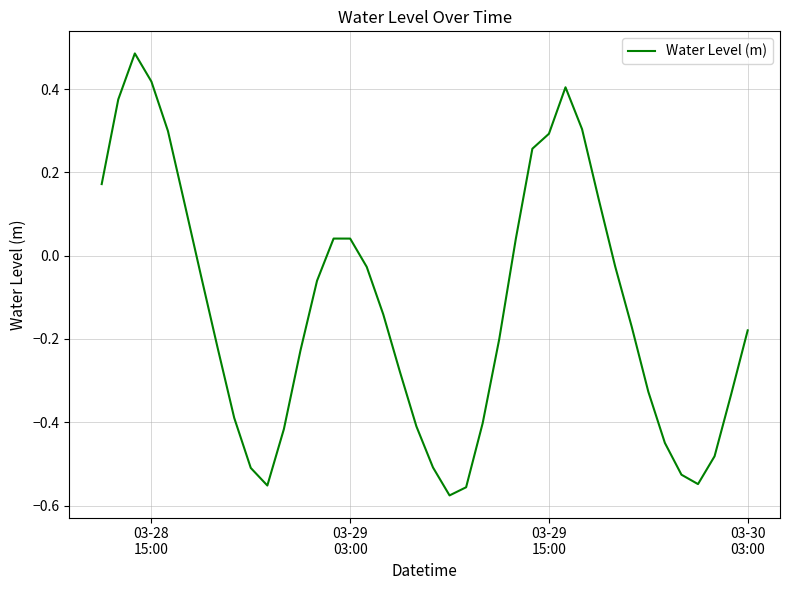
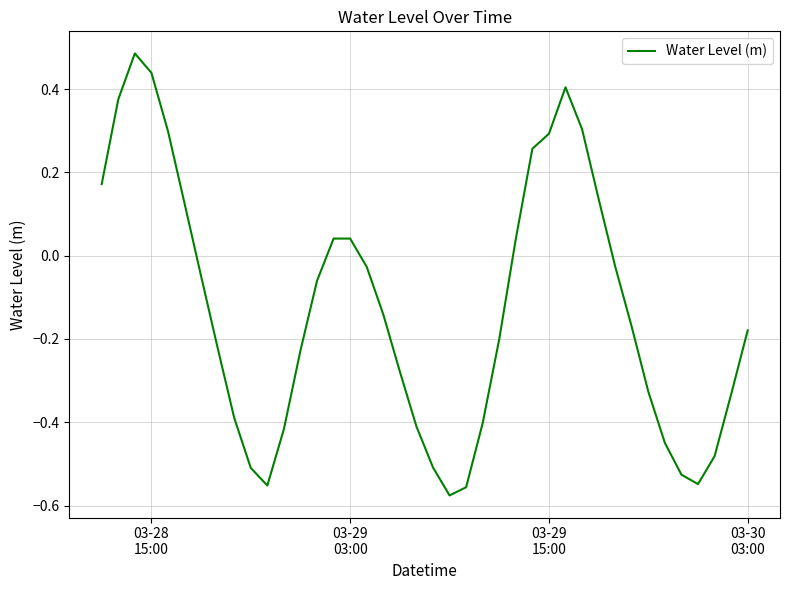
03-28 15:00: 0.42 -> 0.44
